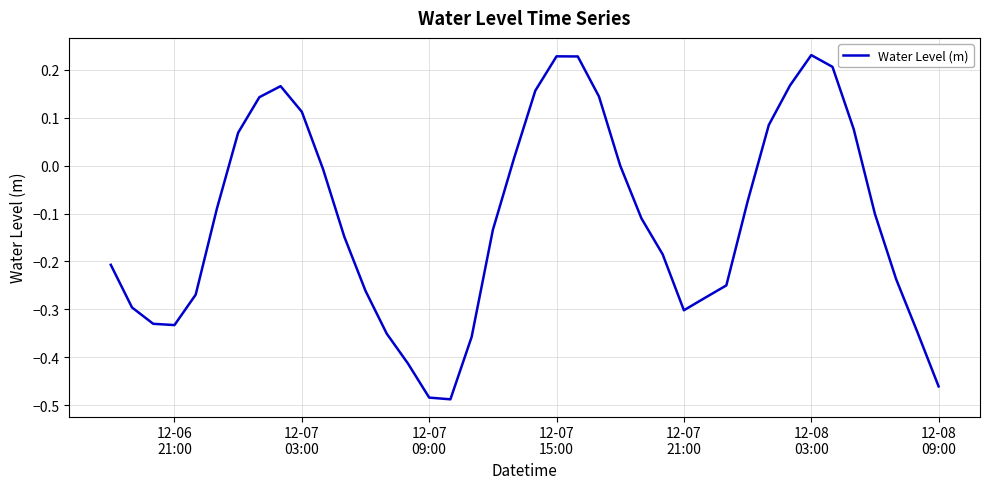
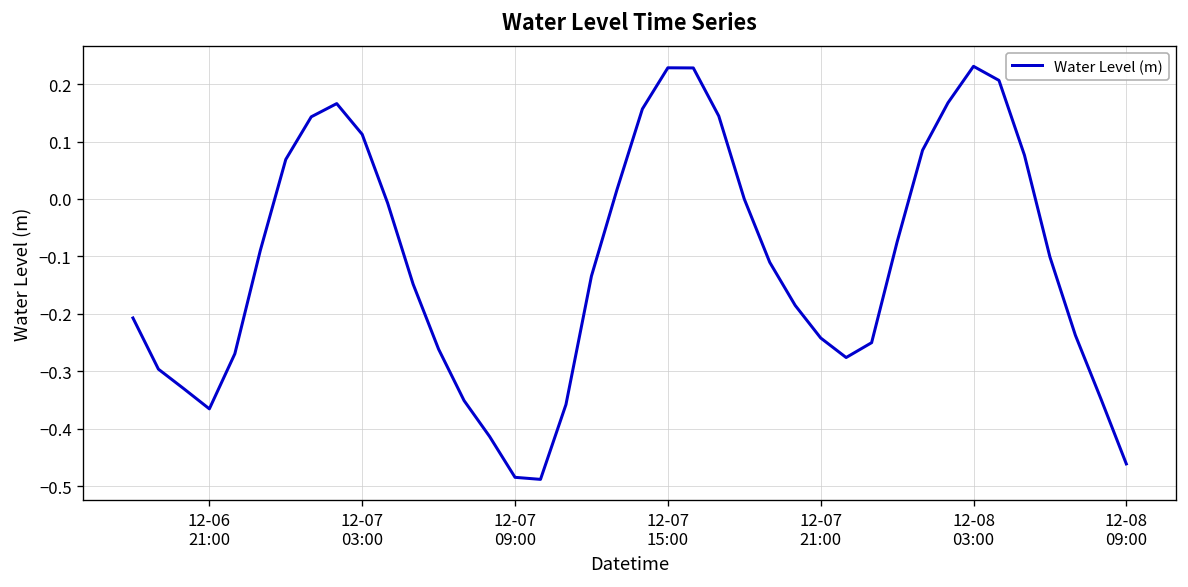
12-06 21:00: -0.33 -> -0.37
12-07 21:00: -0.30 -> -0.24
